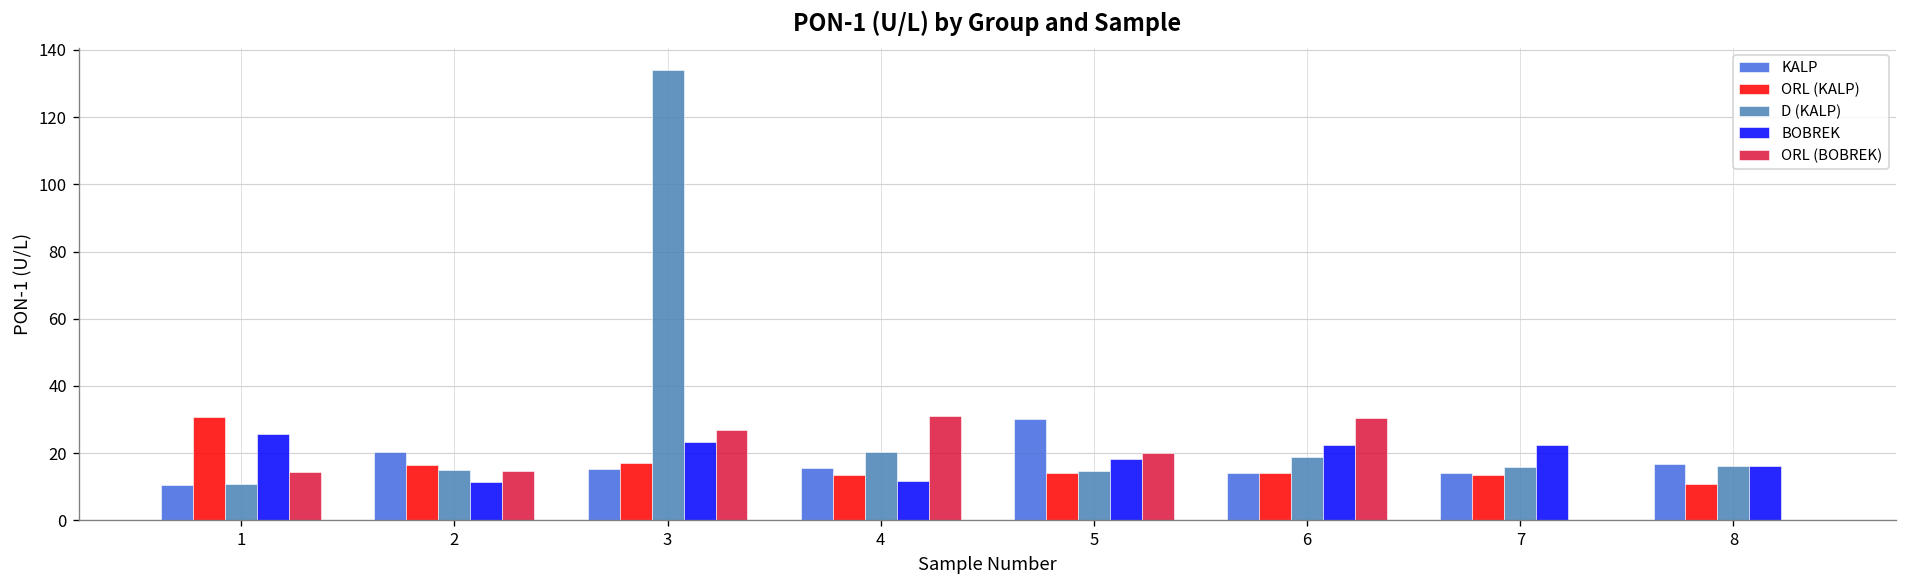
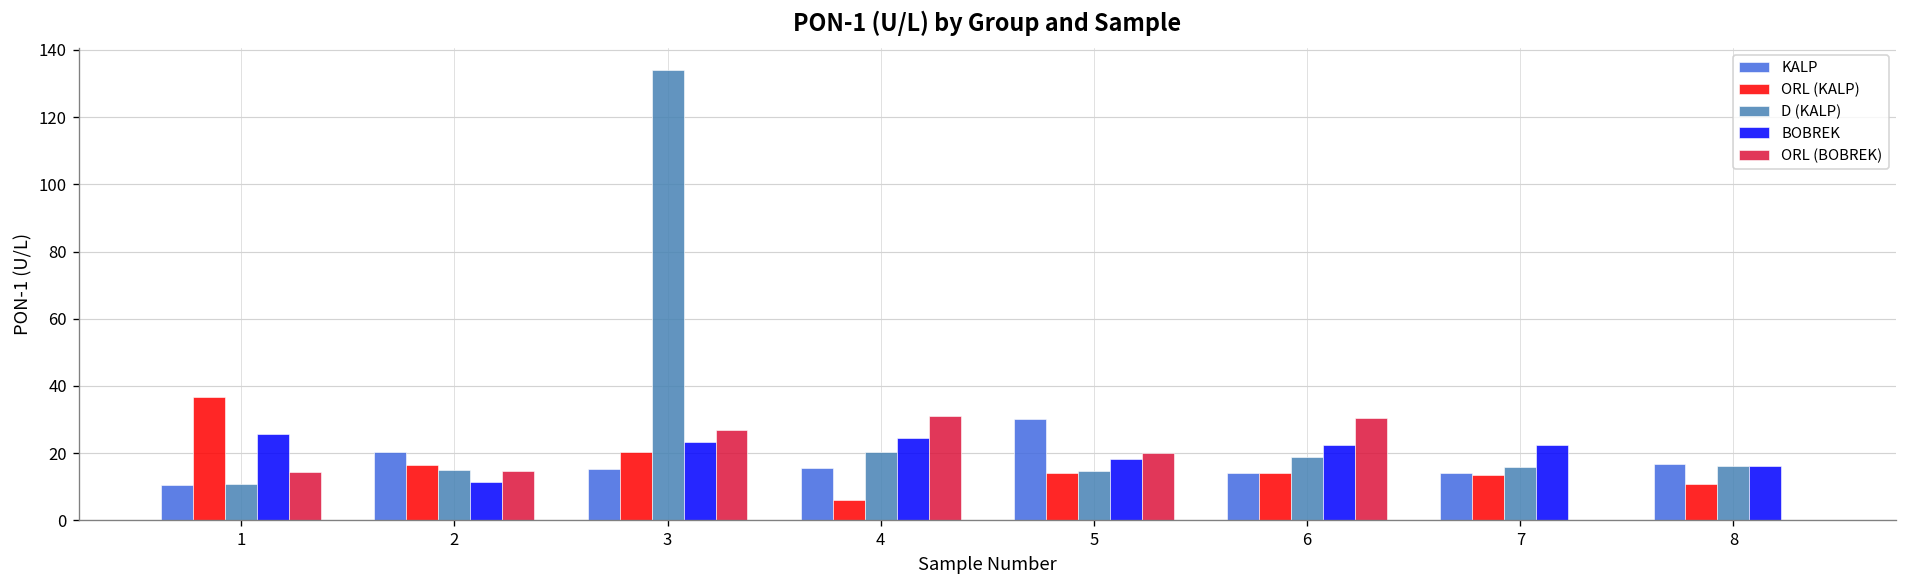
ORL (KALP), 1: 31 -> 37
ORL (KALP), 3: 17 -> 20
ORL (KALP), 4: 13 -> 6
BOBREK, 4: 12 -> 25
